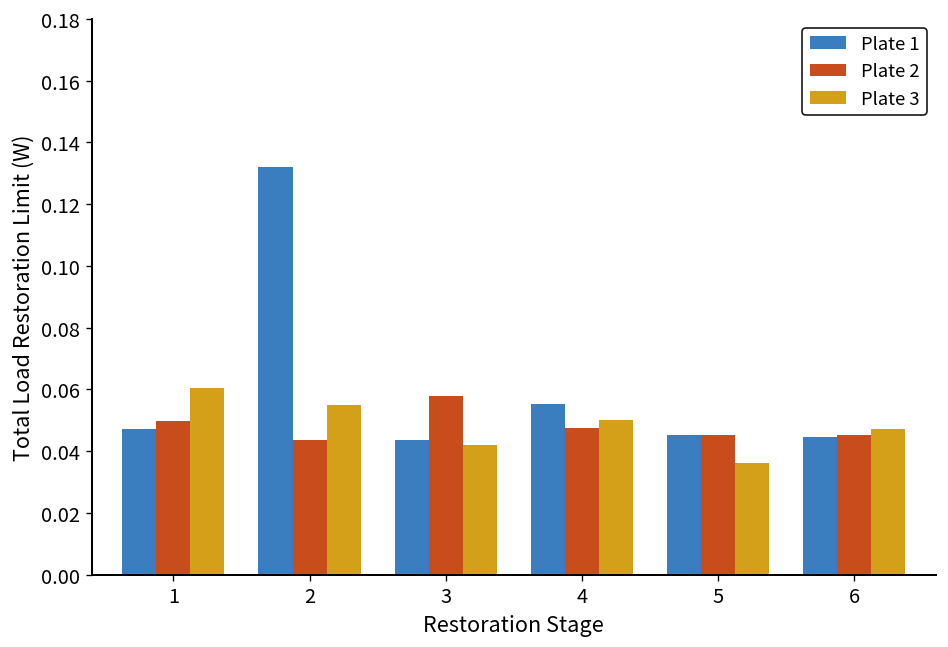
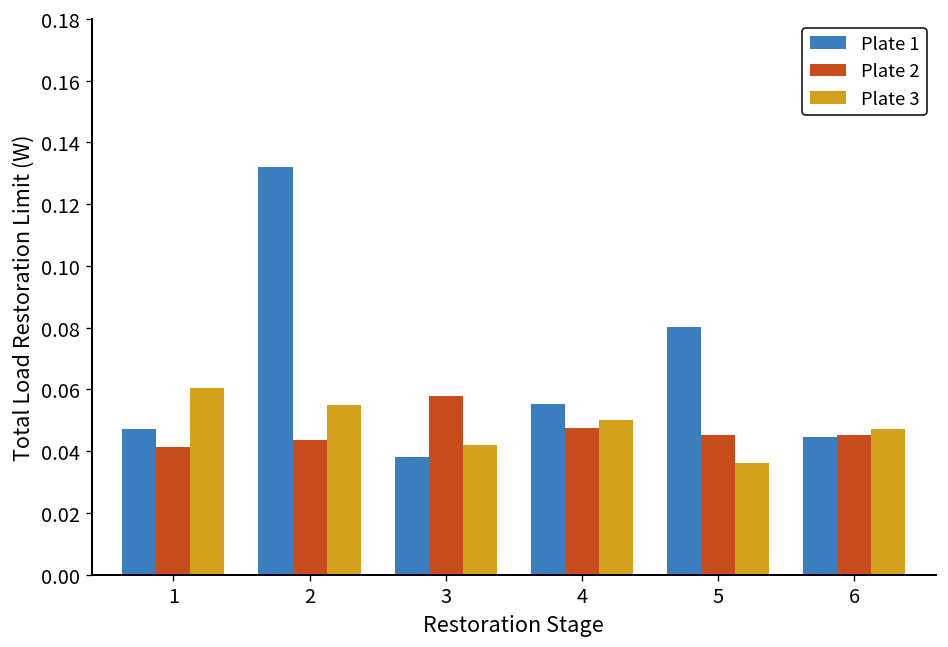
Plate 2, 1: 0.050 -> 0.041
Plate 1, 3: 0.044 -> 0.038
Plate 1, 5: 0.045 -> 0.080
